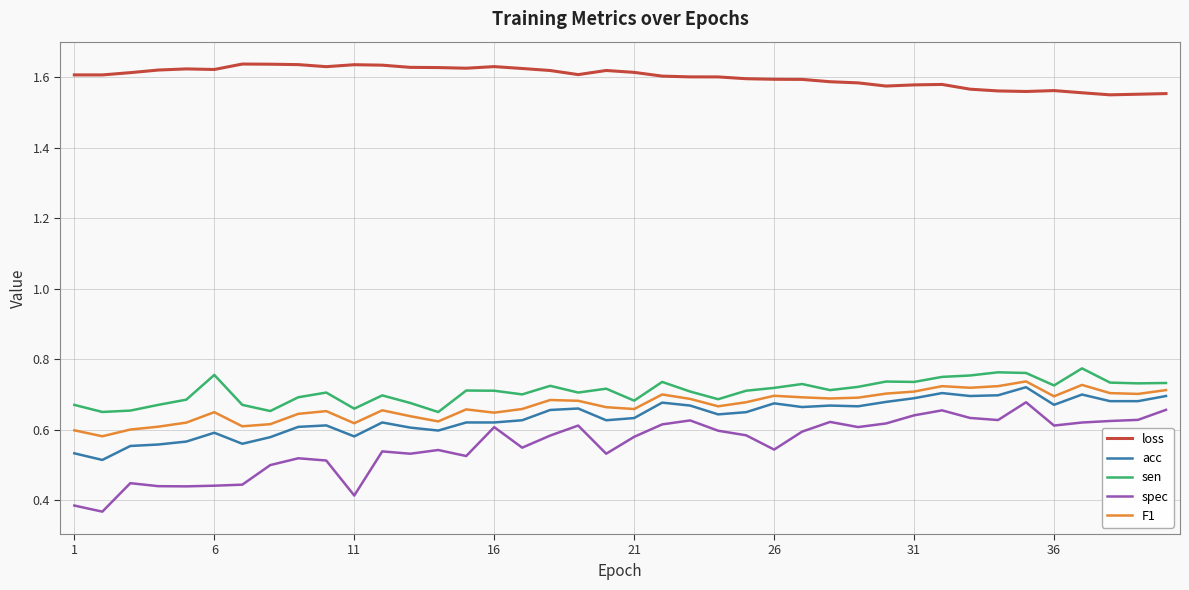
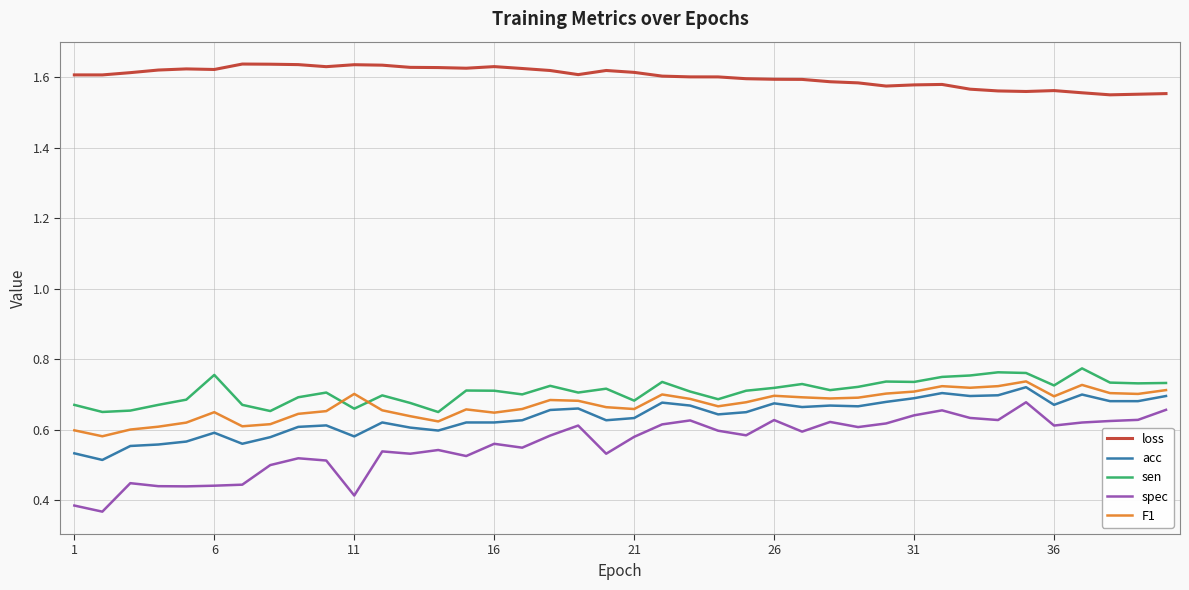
F1, 11: 0.62 -> 0.70
spec, 16: 0.61 -> 0.56
spec, 26: 0.54 -> 0.63
